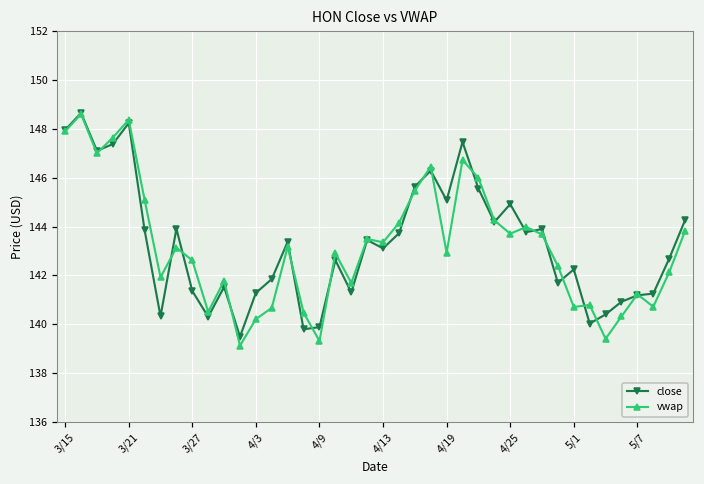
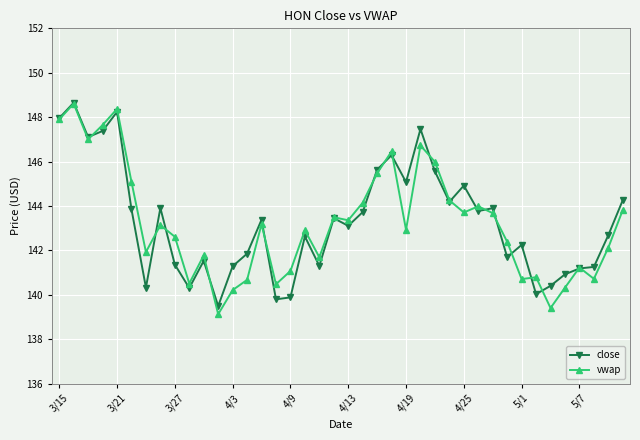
vwap, 4/9: 139.3 -> 141.1
